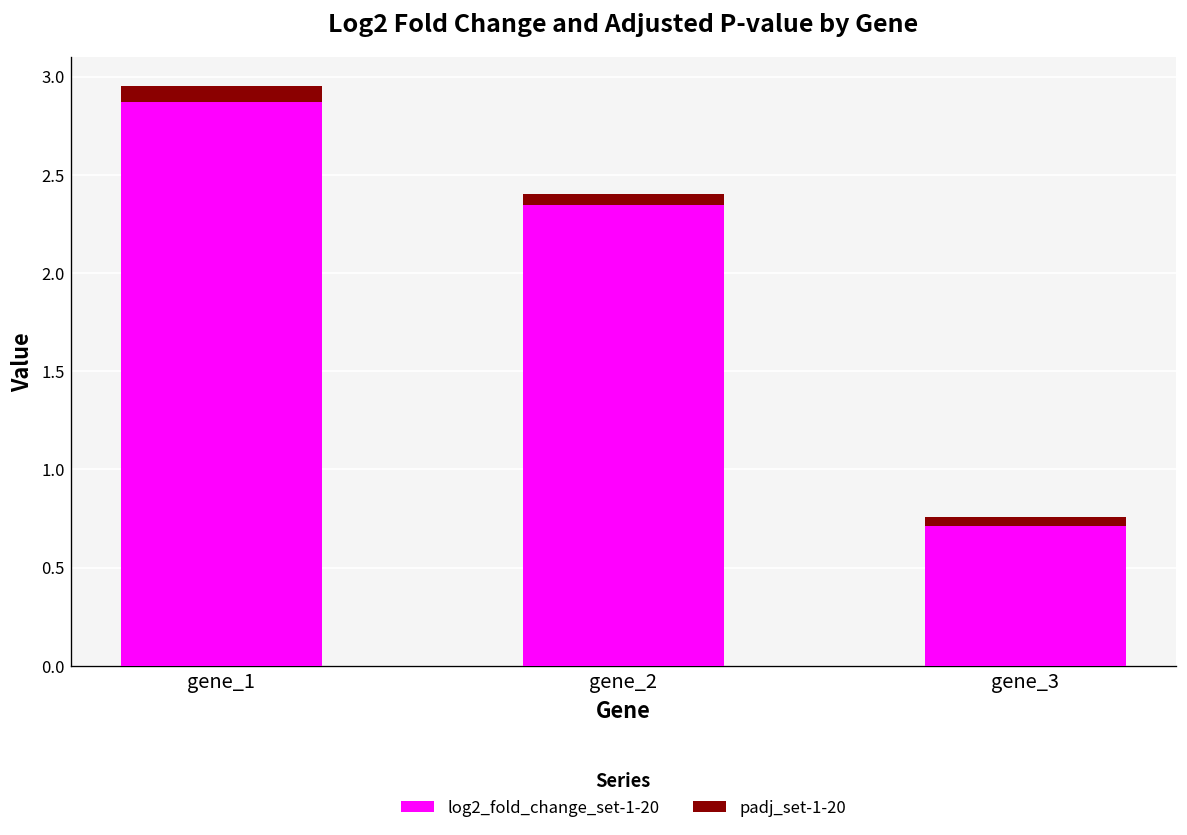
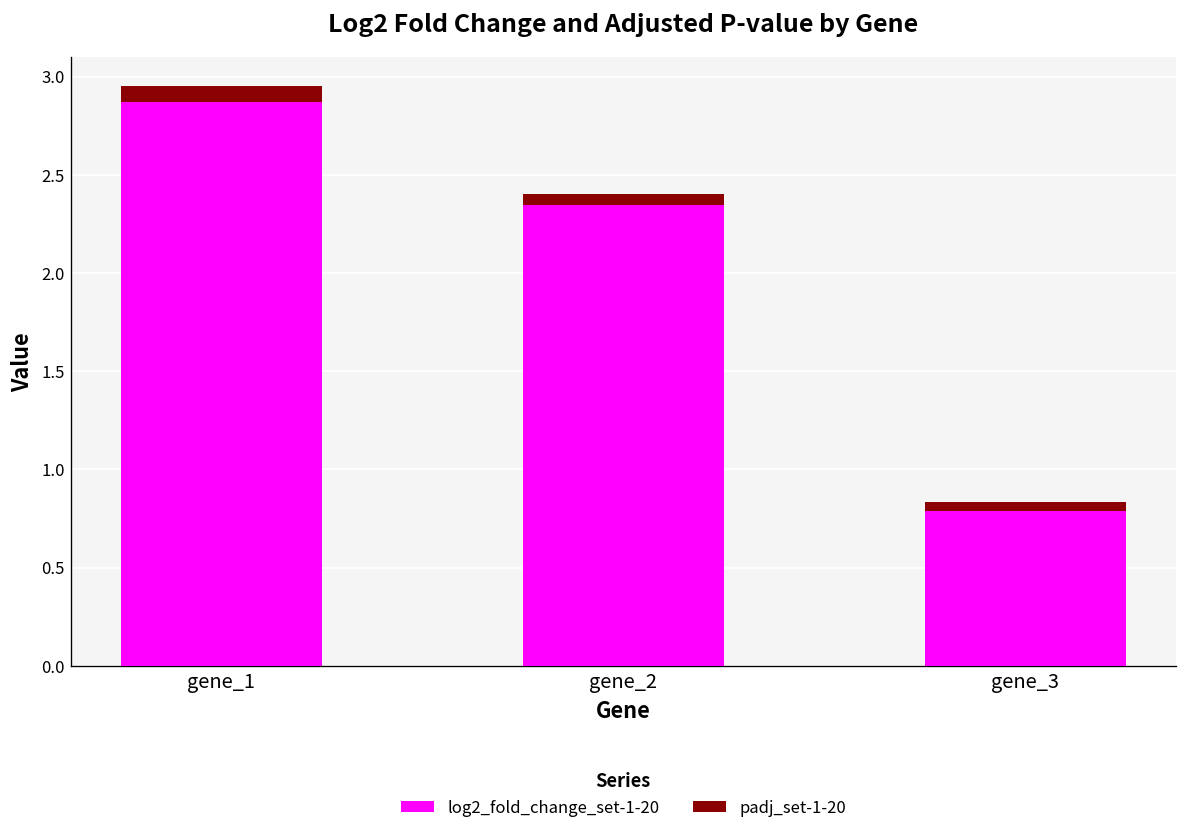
log2_fold_change_set-1-20, gene_3: 0.71 -> 0.79
